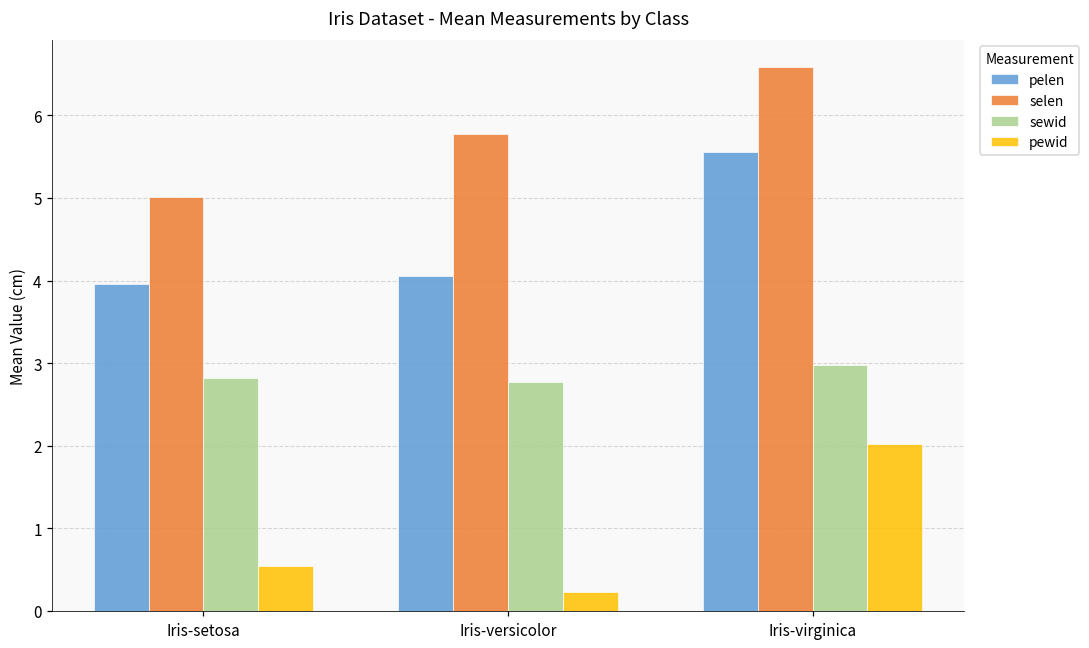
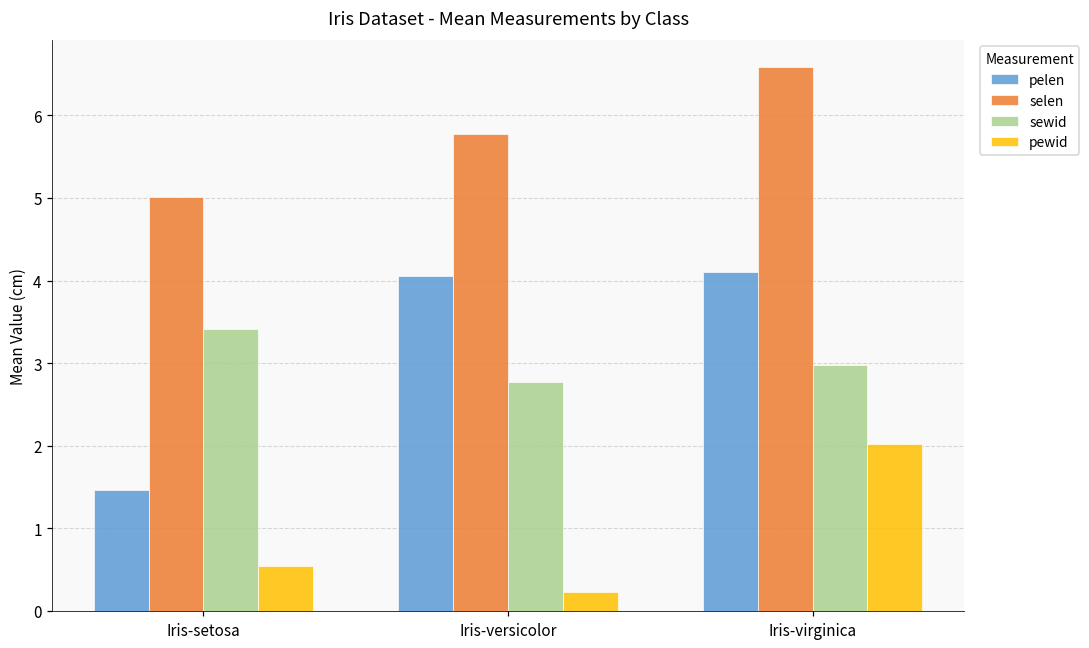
pelen, Iris-setosa: 4.0 -> 1.5
sewid, Iris-setosa: 2.8 -> 3.4
pelen, Iris-virginica: 5.6 -> 4.1
